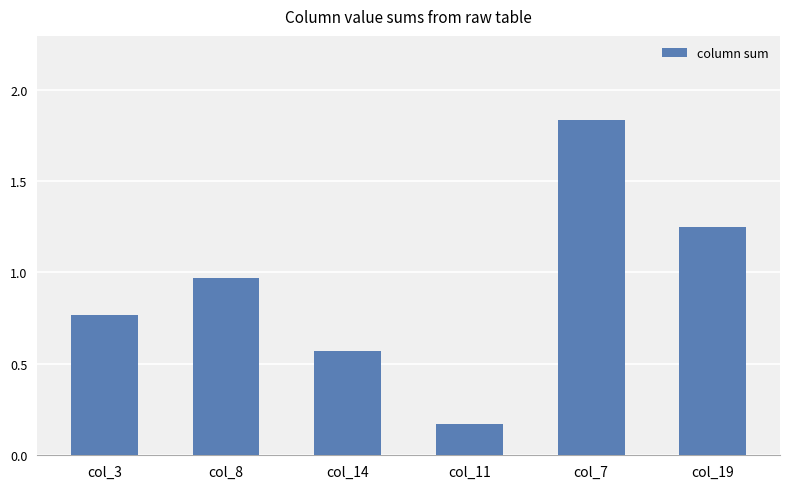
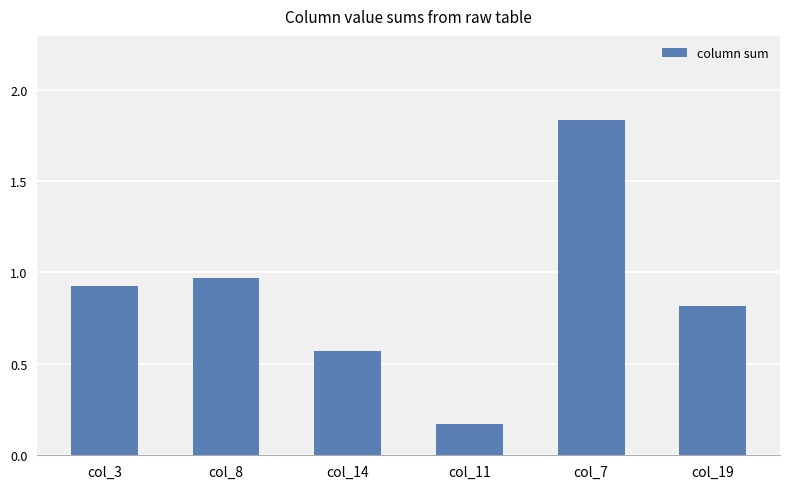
col_3: 0.77 -> 0.93
col_19: 1.25 -> 0.82
